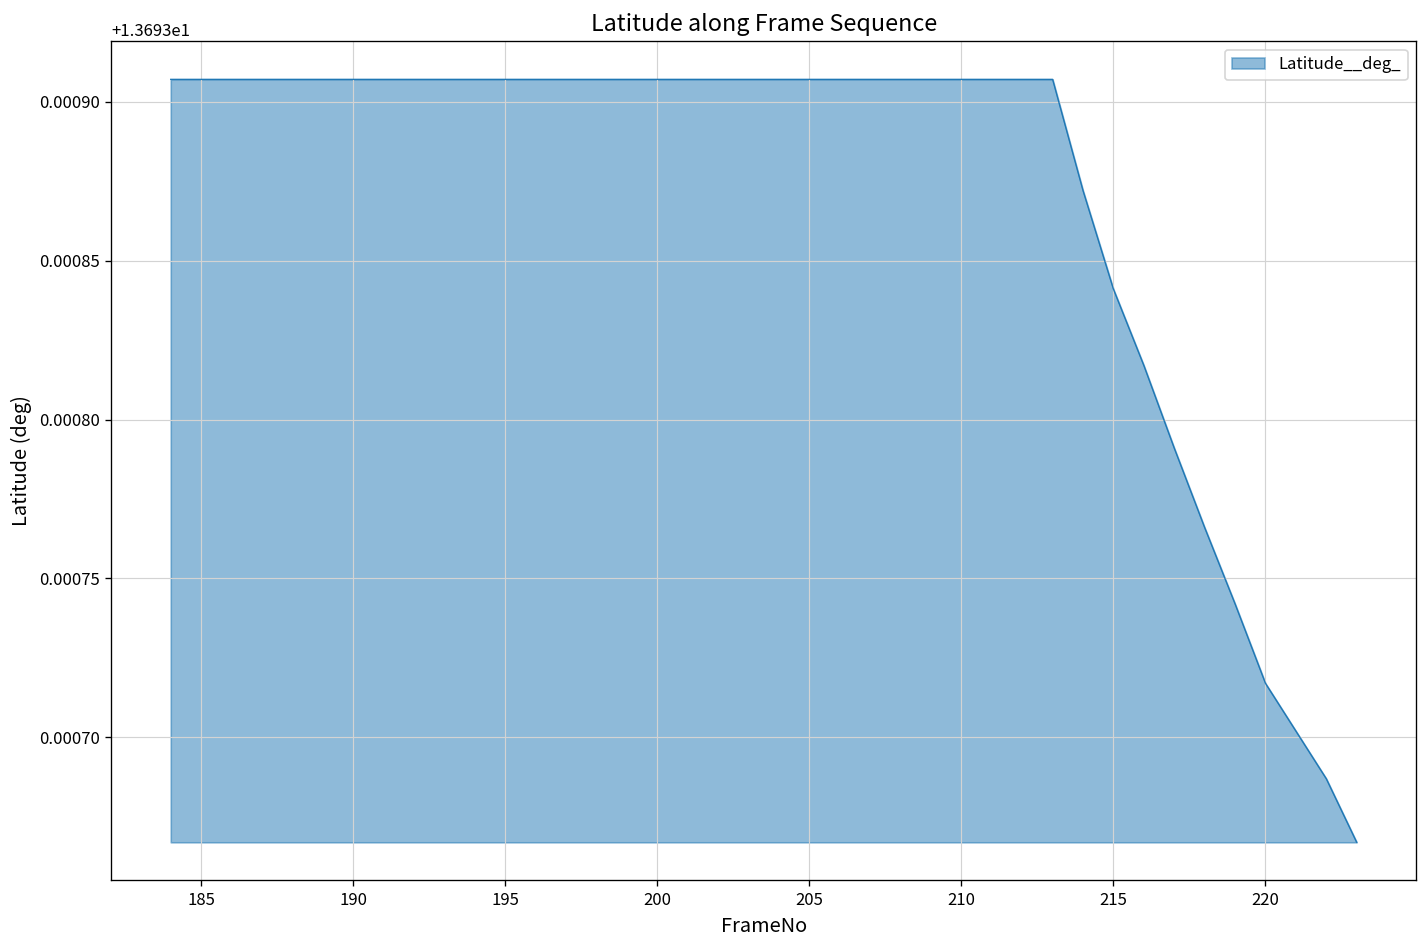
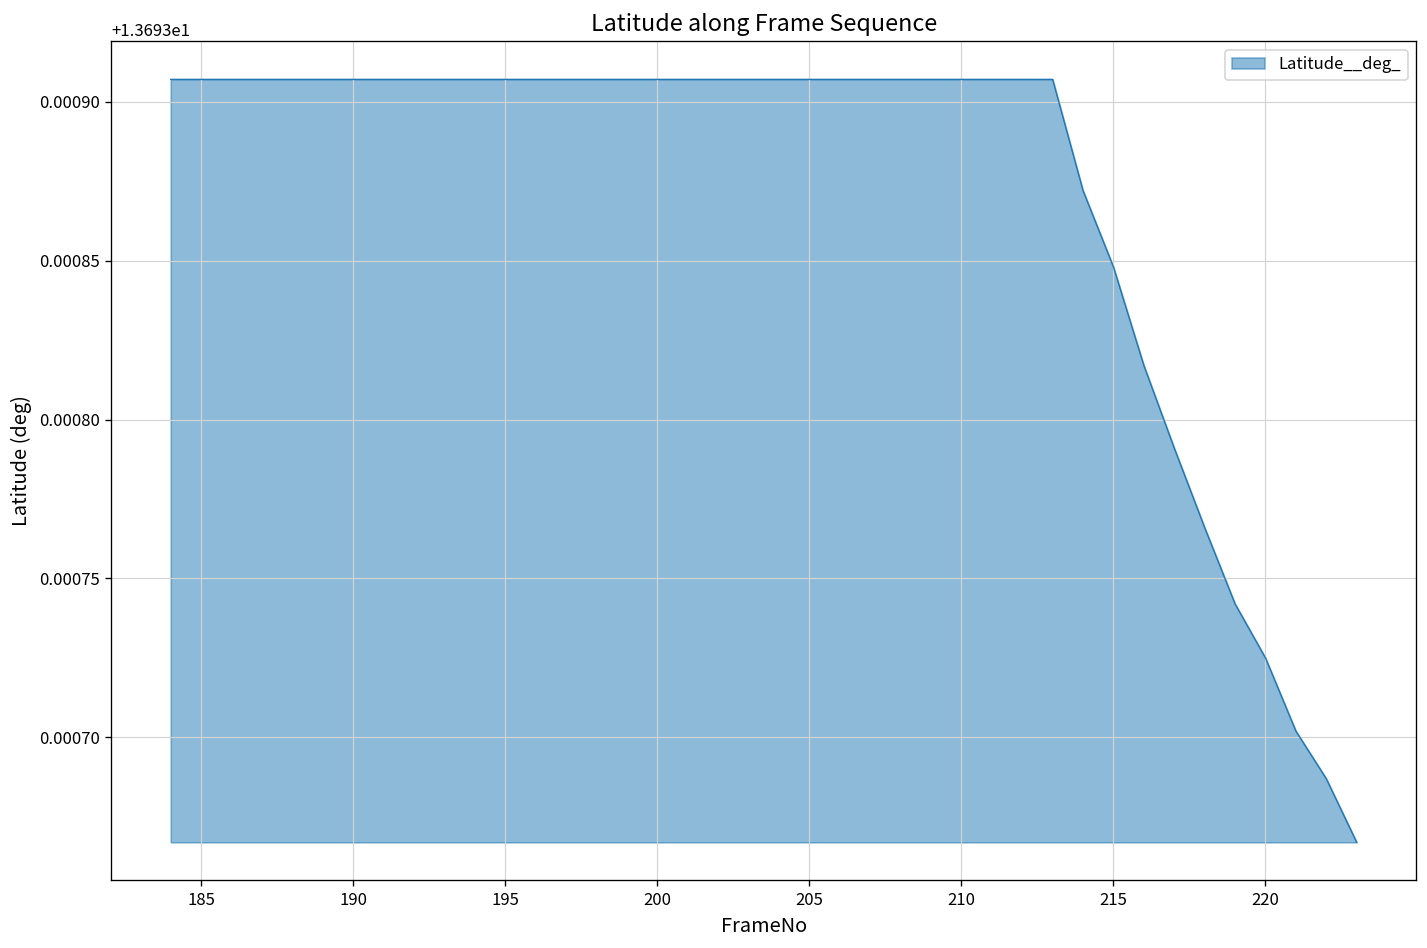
215: 13.693841 -> 13.693848
220: 13.693717 -> 13.693725
